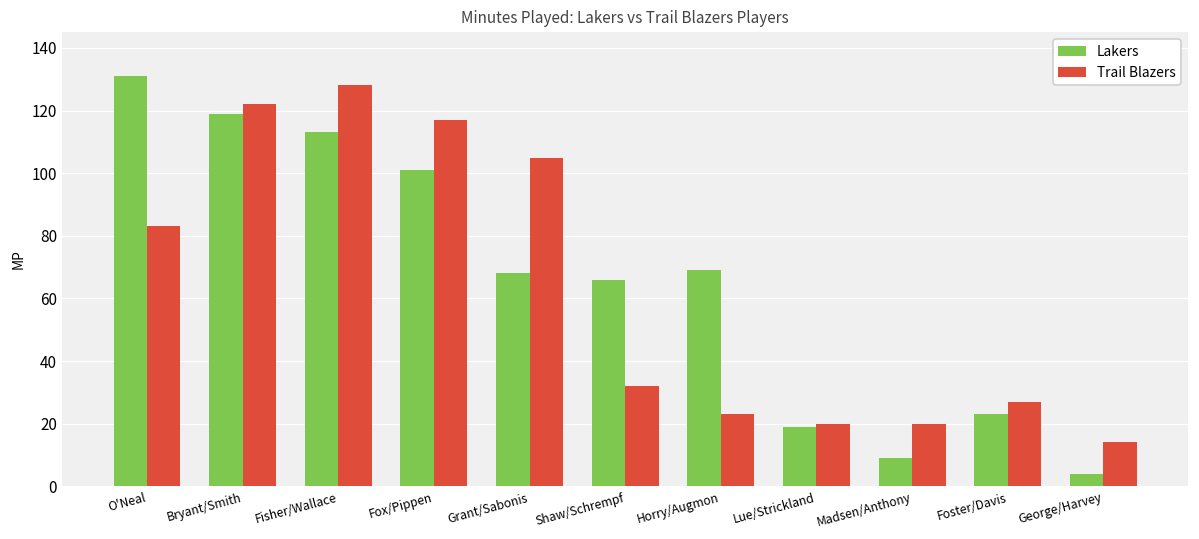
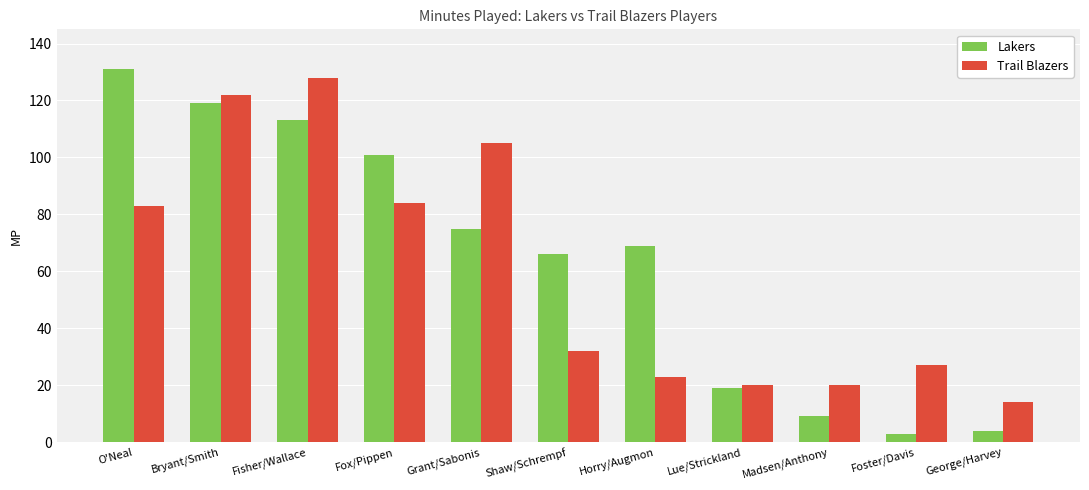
Trail Blazers, Fox/Pippen: 117 -> 84
Lakers, Grant/Sabonis: 68 -> 75
Lakers, Foster/Davis: 23 -> 3
